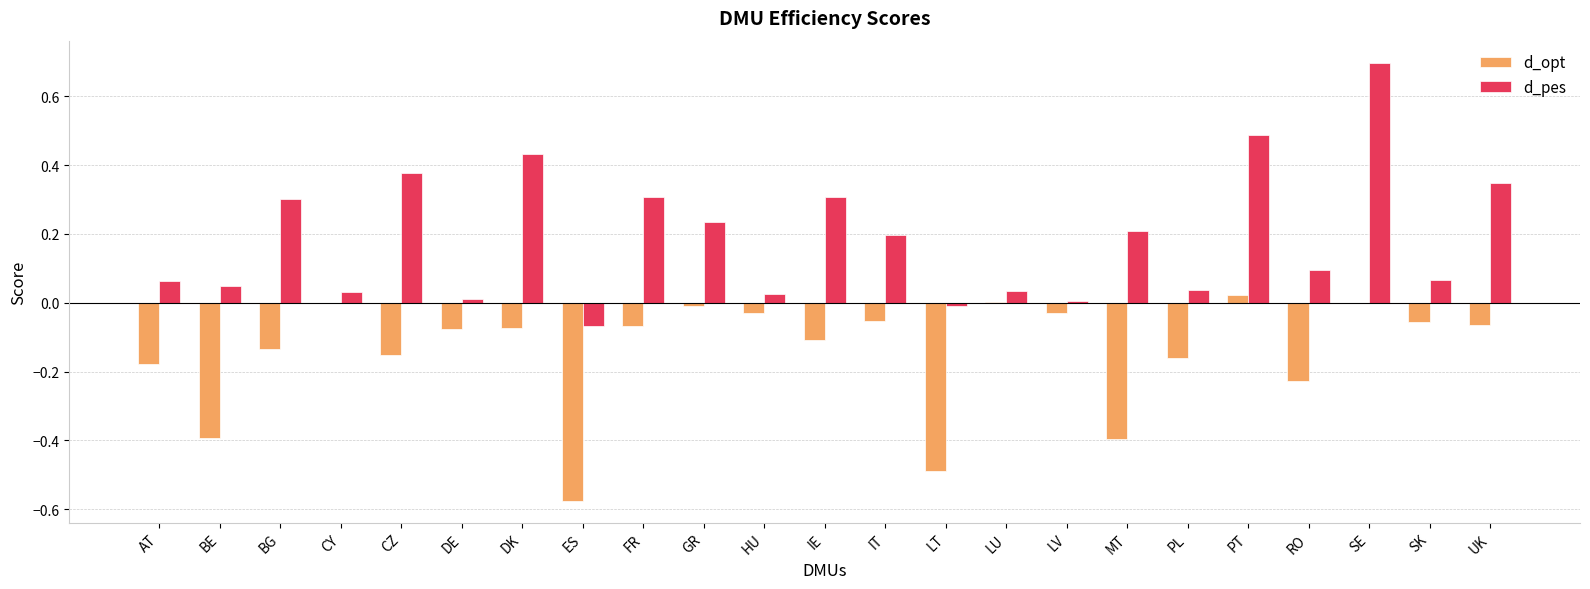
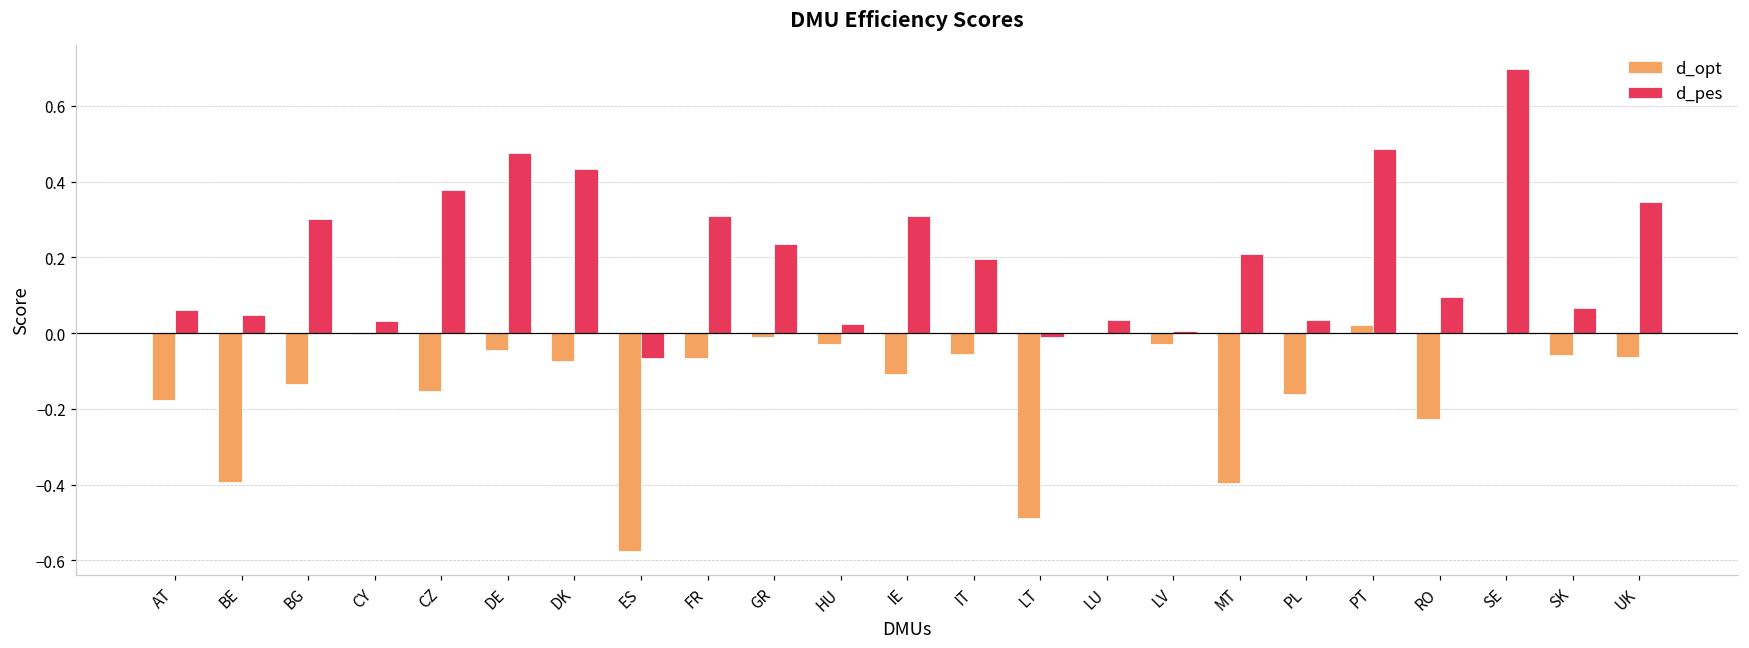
d_opt, DE: -0.08 -> -0.05
d_pes, DE: 0.01 -> 0.48
